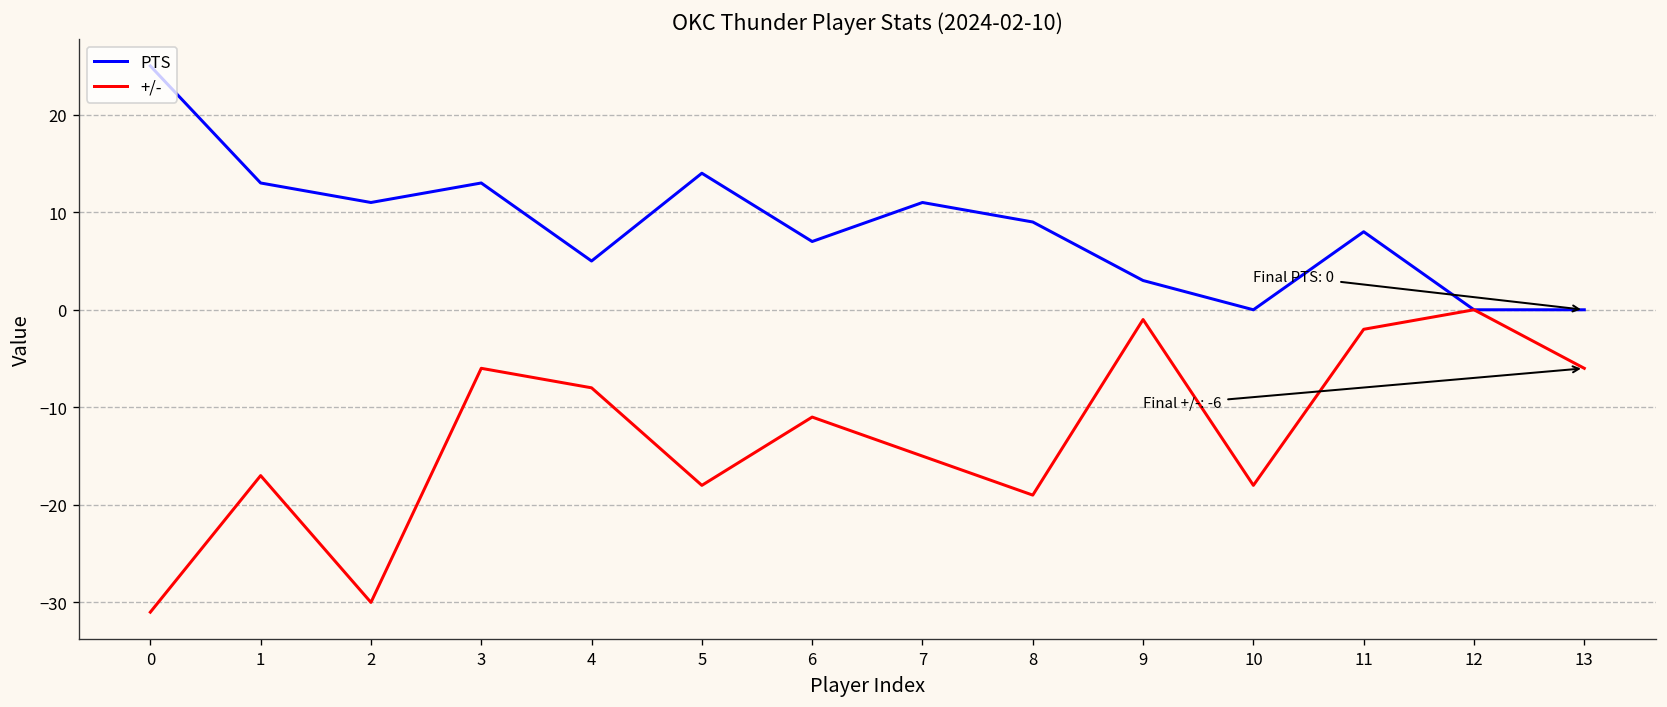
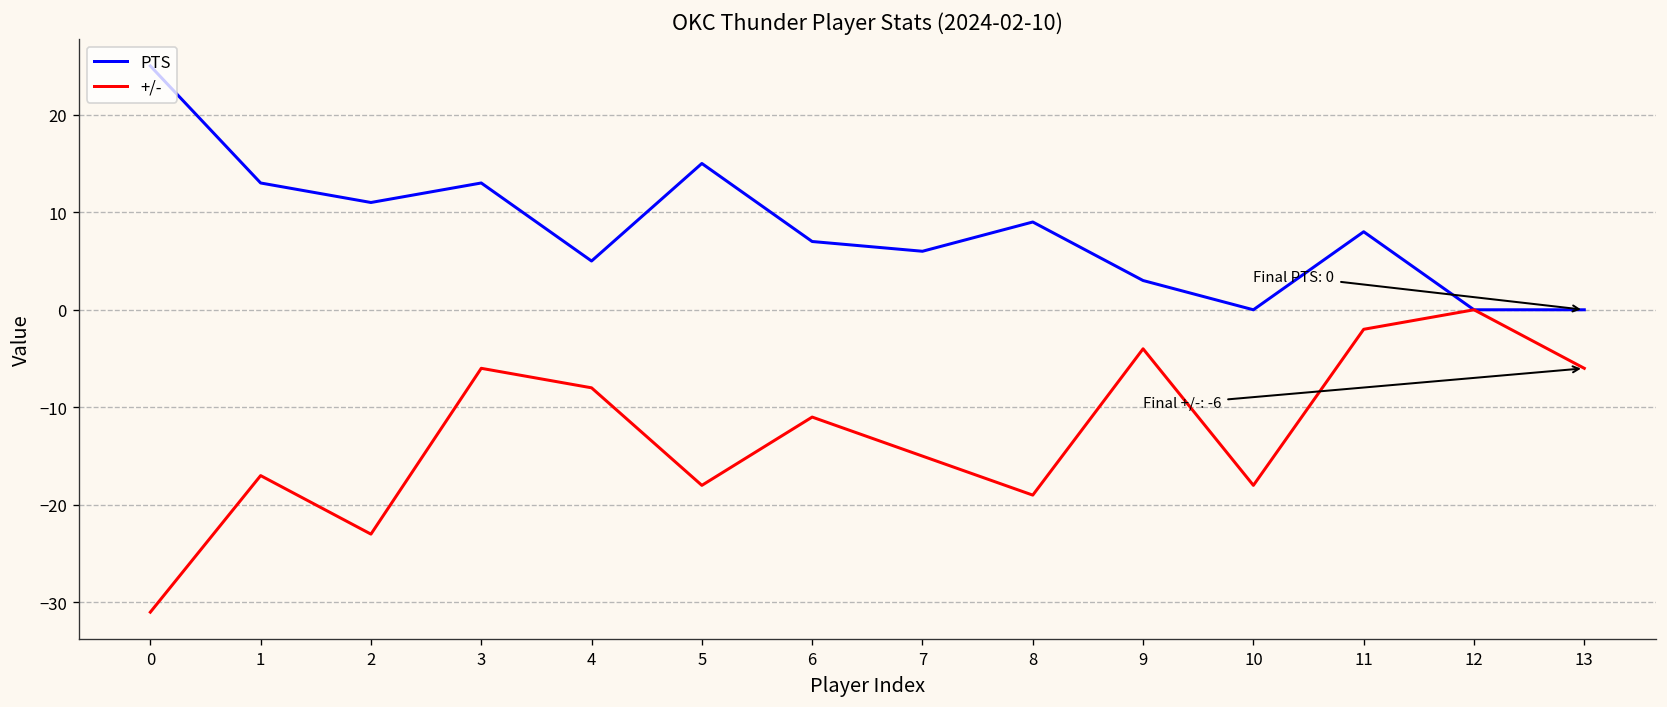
+/-, 2: -30 -> -23
PTS, 5: 14 -> 15
PTS, 7: 11 -> 6
+/-, 9: -1 -> -4
